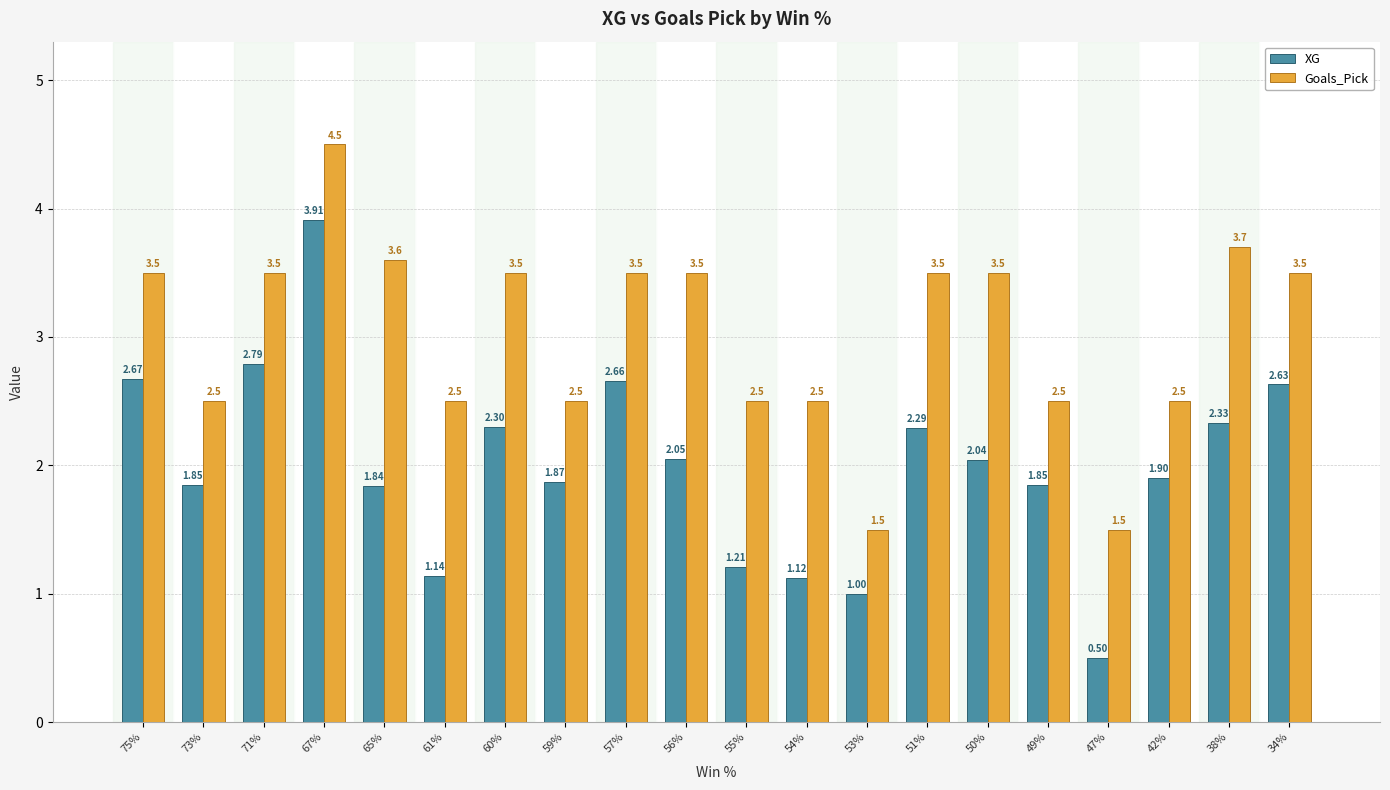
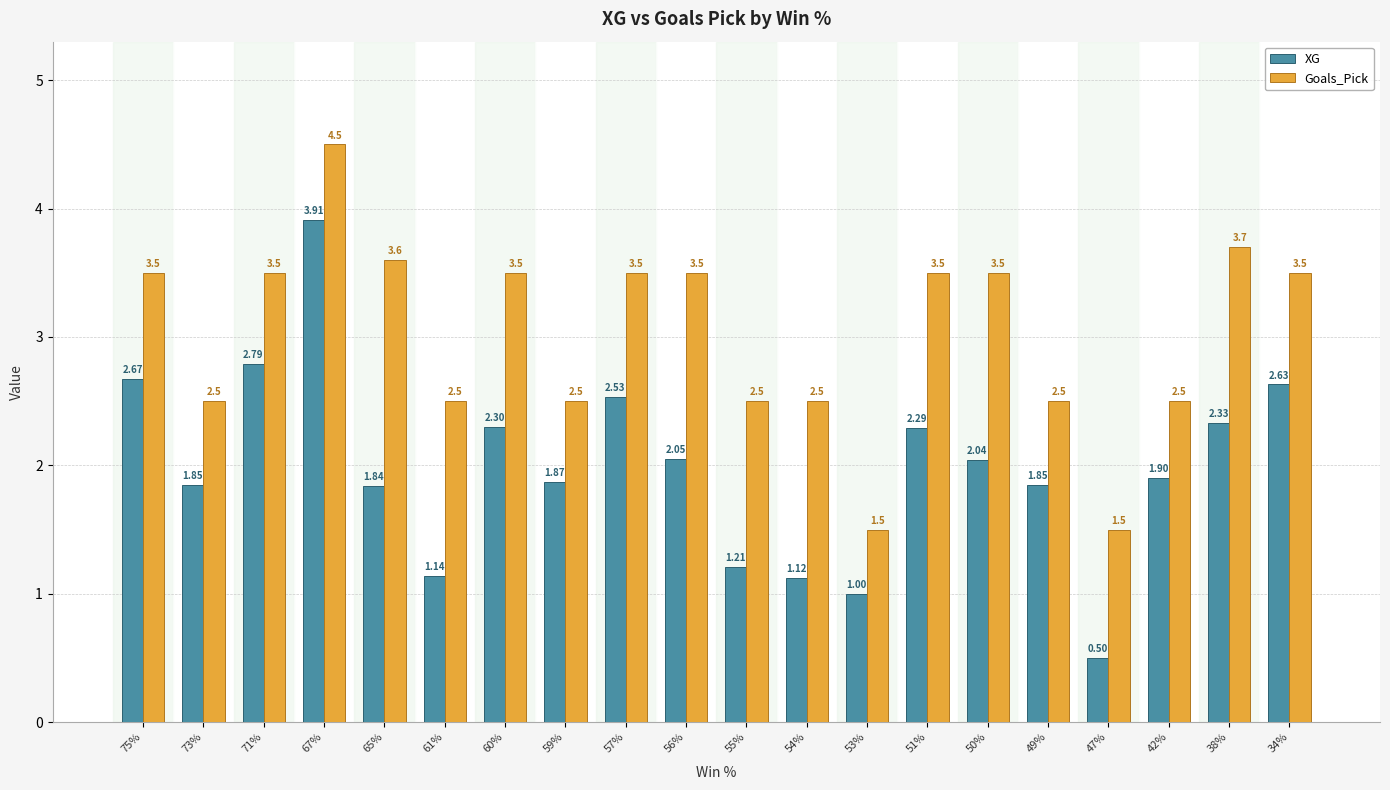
XG, 57%: 2.66 -> 2.53
